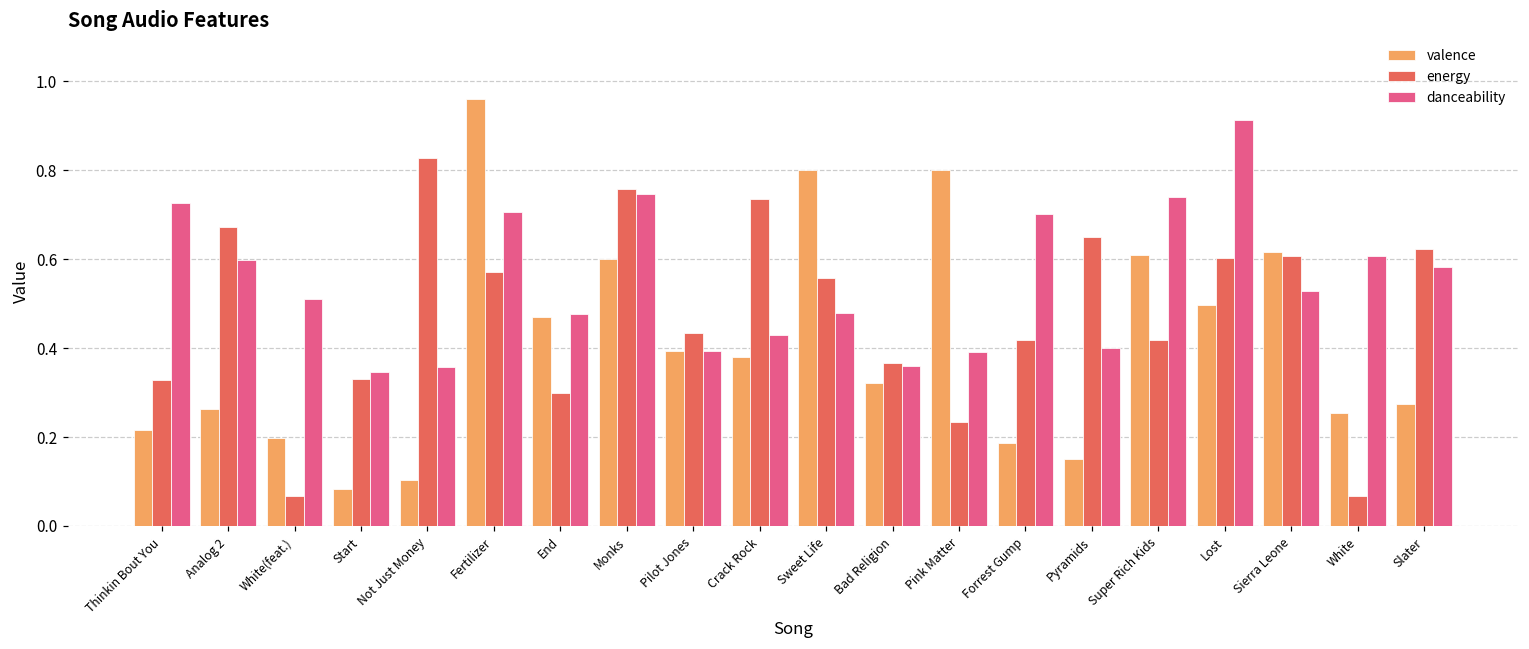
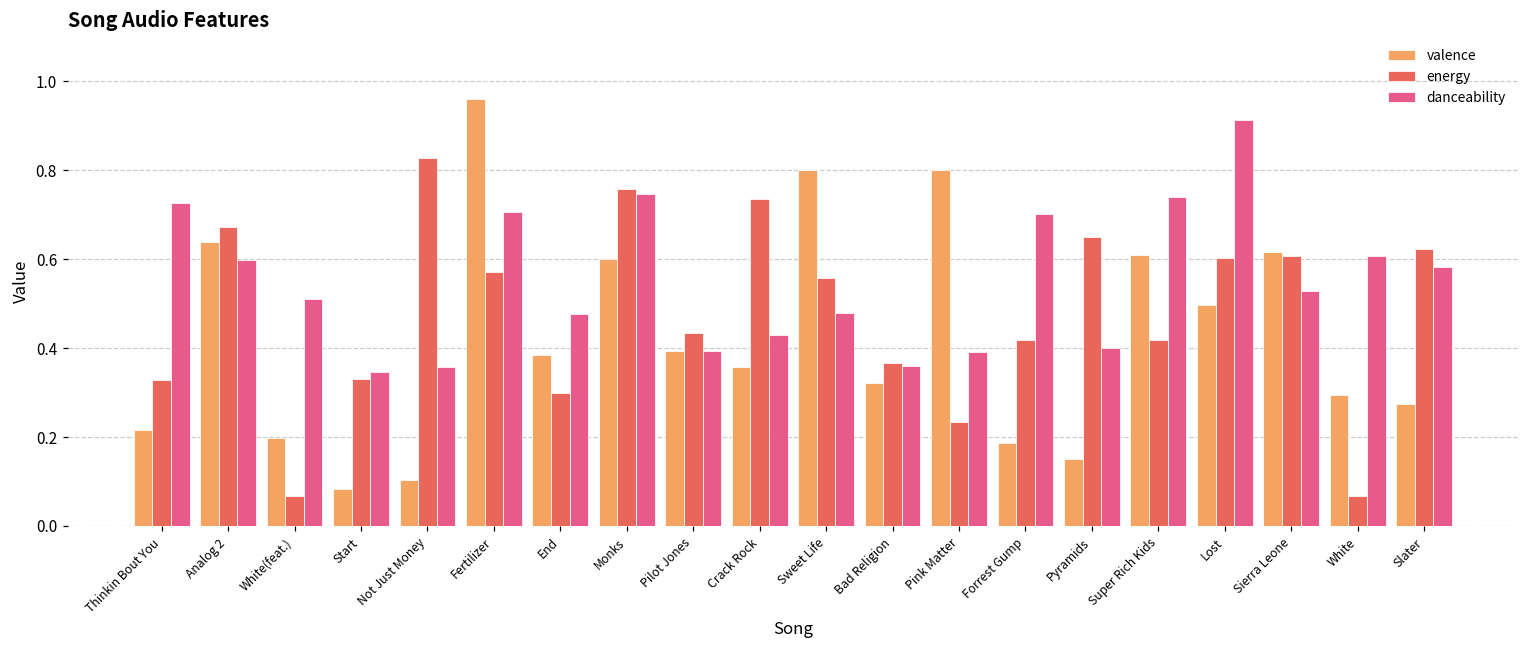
valence, Analog 2: 0.26 -> 0.64
valence, End: 0.47 -> 0.38
valence, Crack Rock: 0.38 -> 0.36
valence, White: 0.26 -> 0.29
